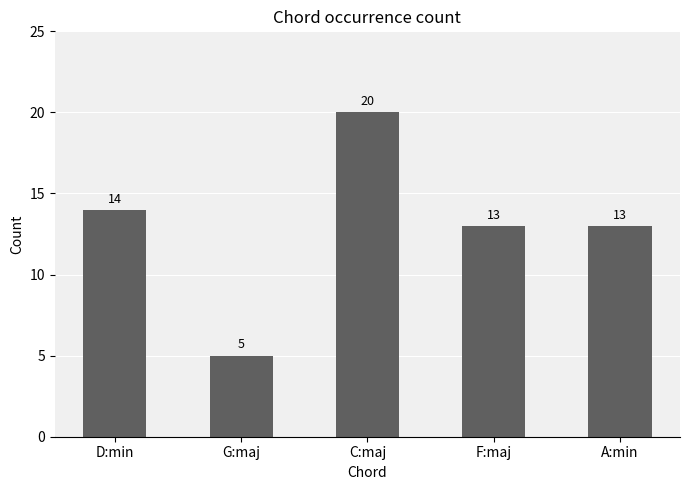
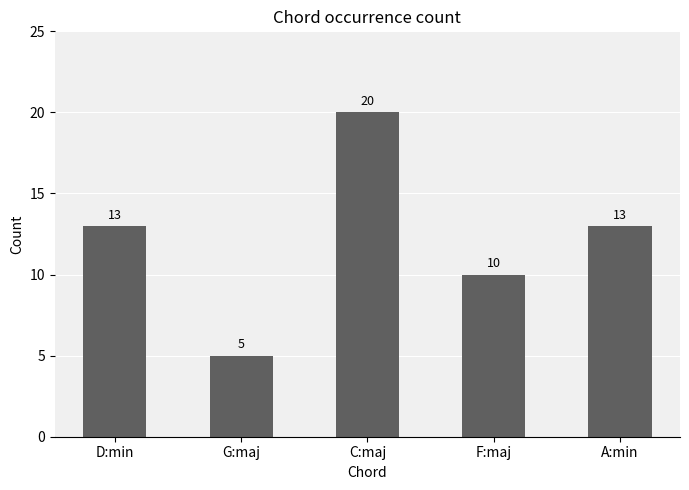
D:min: 14 -> 13
F:maj: 13 -> 10
